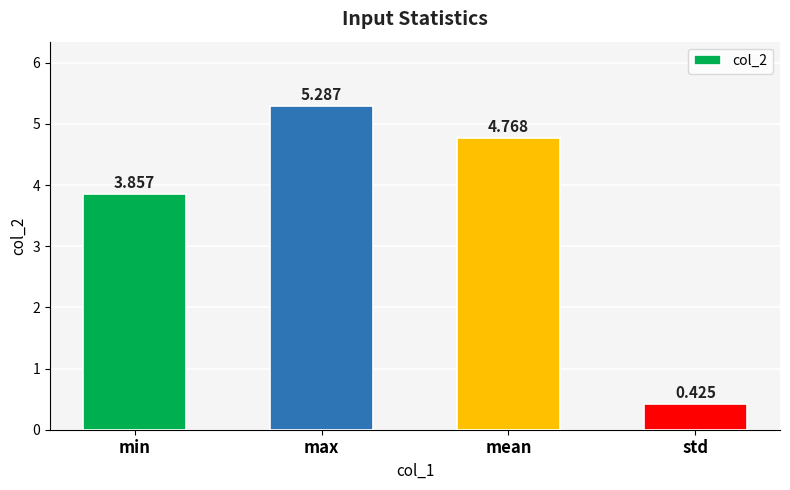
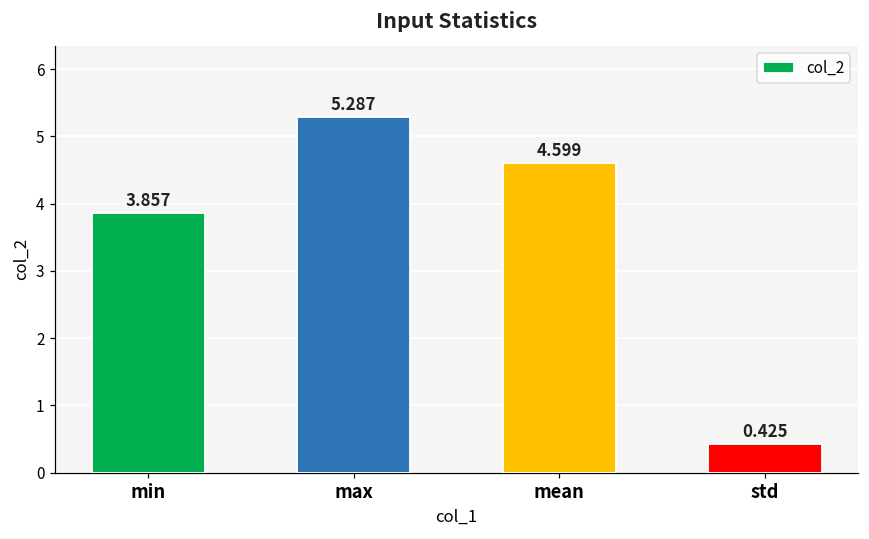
mean: 4.768 -> 4.599
